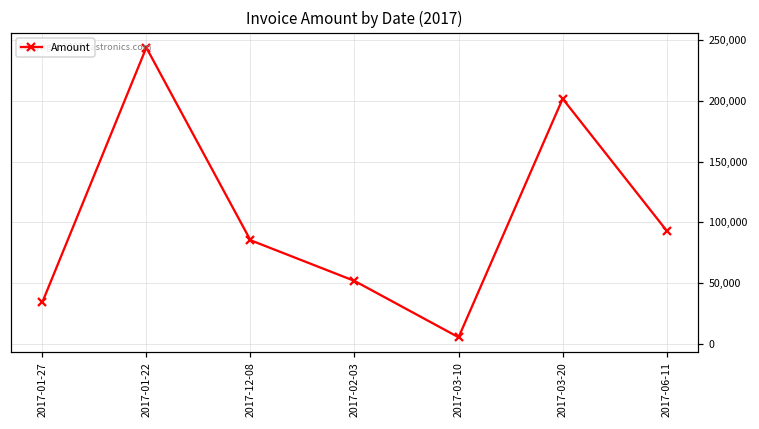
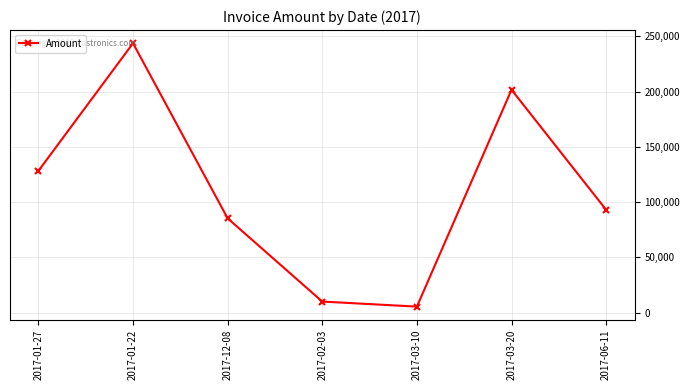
2017-01-27: 34,000 -> 128,000
2017-02-03: 52,000 -> 10,000
